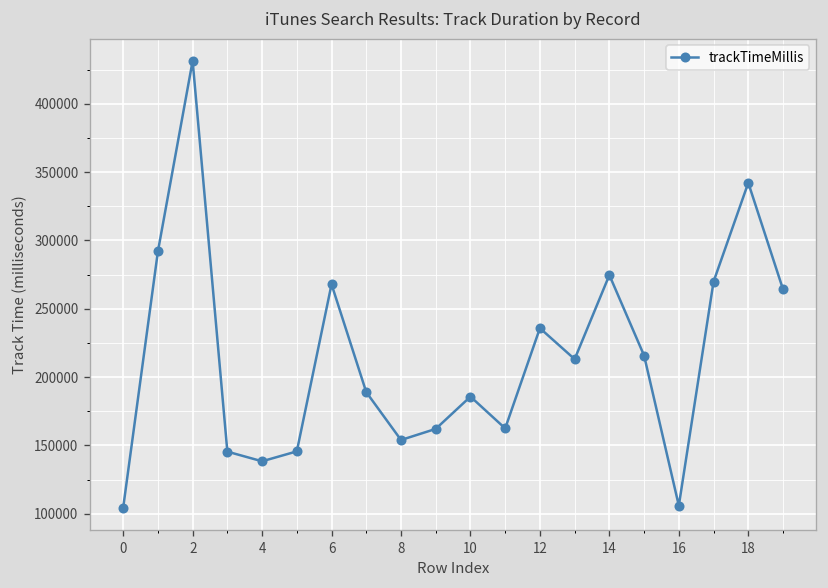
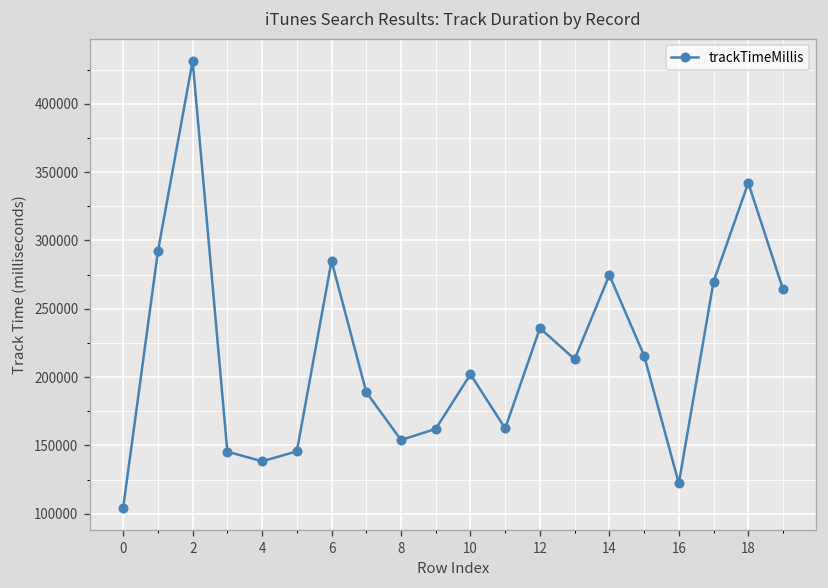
6: 268000 -> 285000
10: 186000 -> 202000
16: 106000 -> 122000
